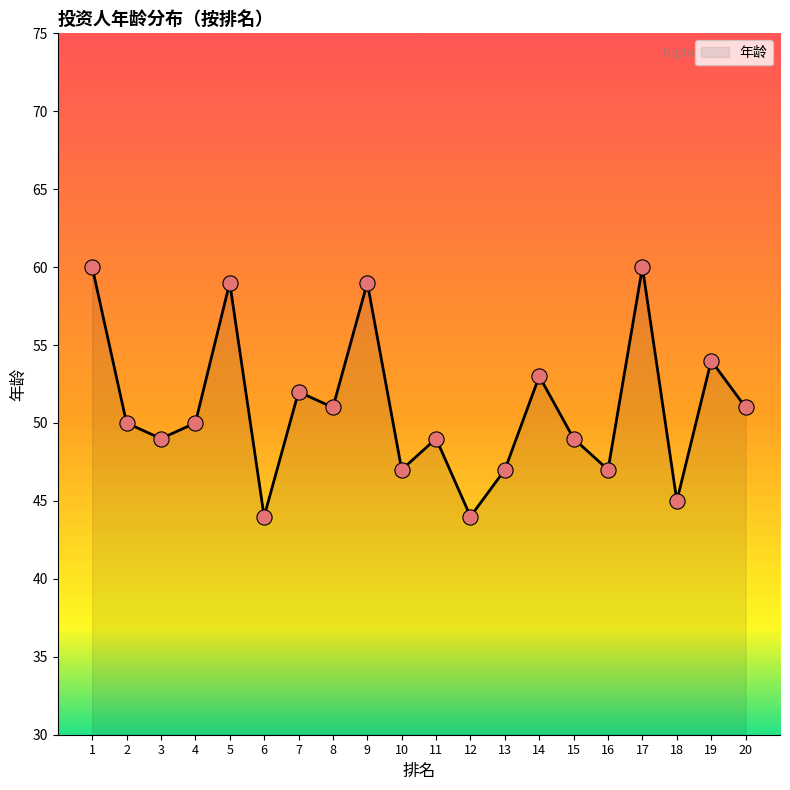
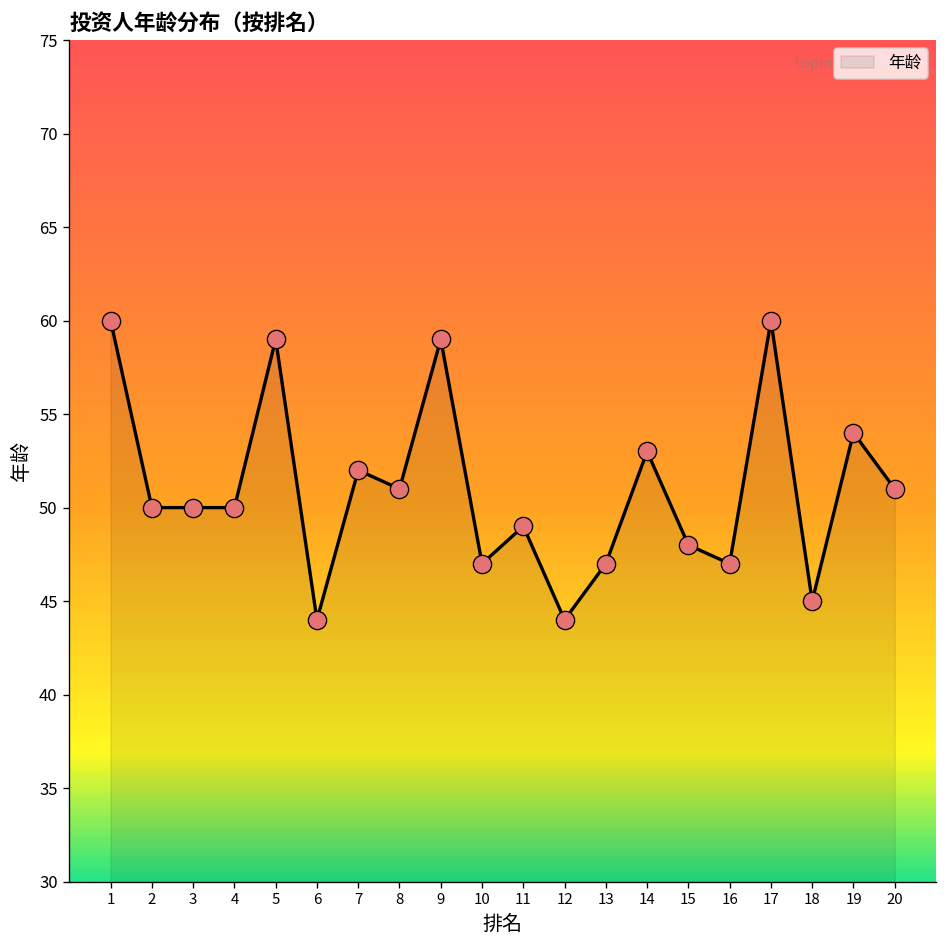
3: 49 -> 50
15: 49 -> 48
